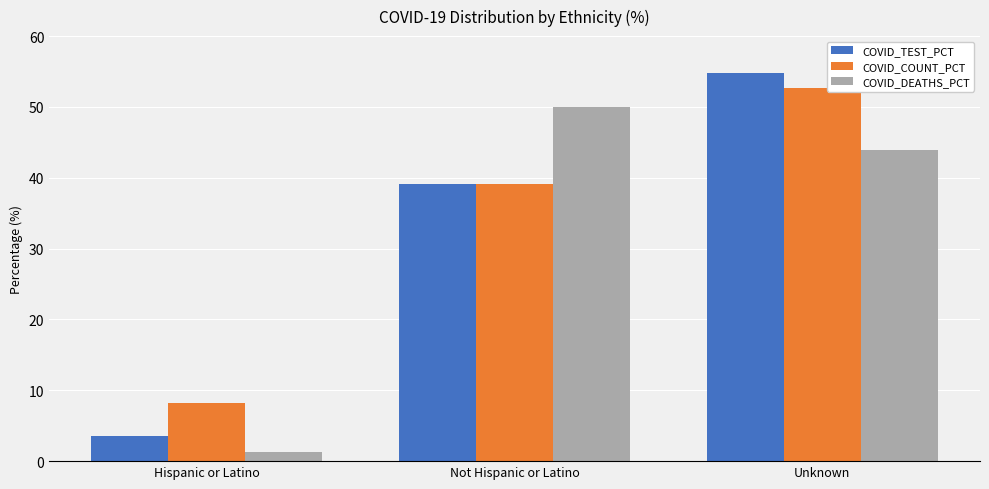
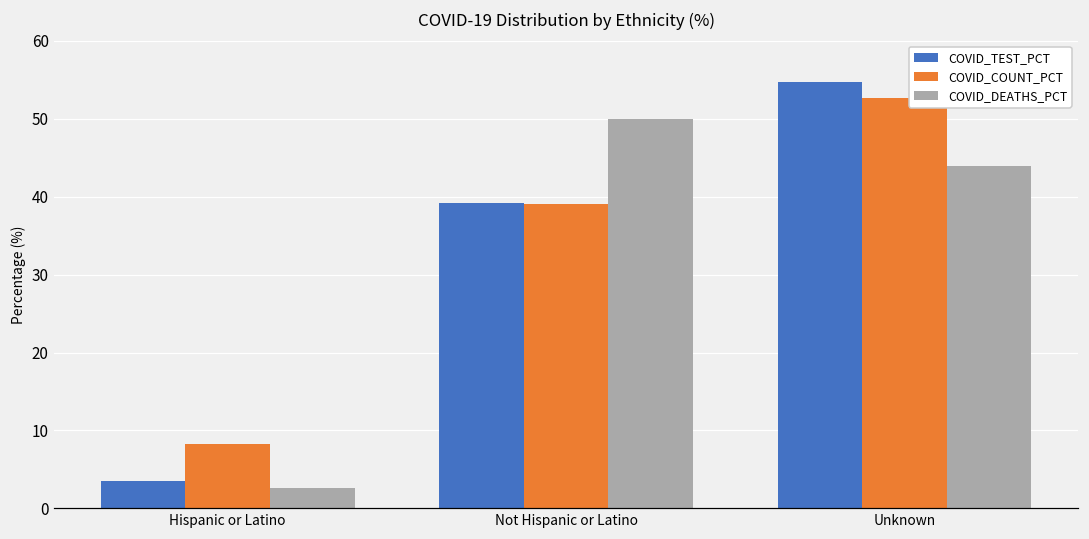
COVID_DEATHS_PCT, Hispanic or Latino: 1 -> 3
